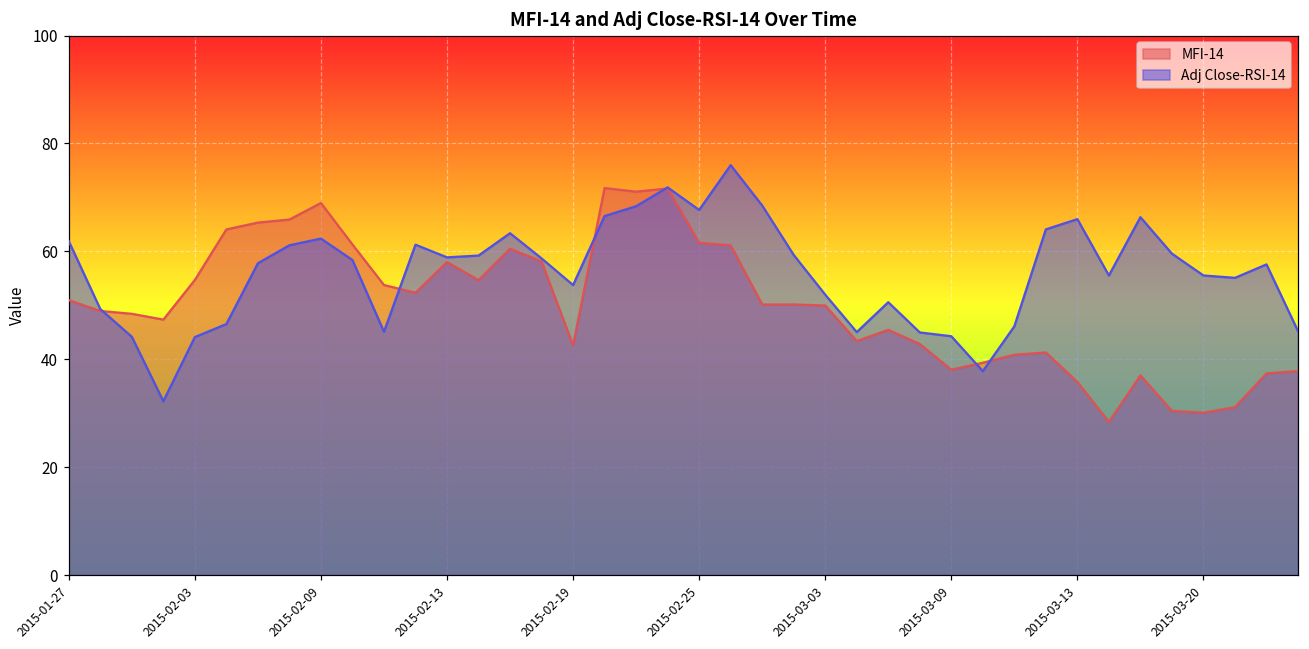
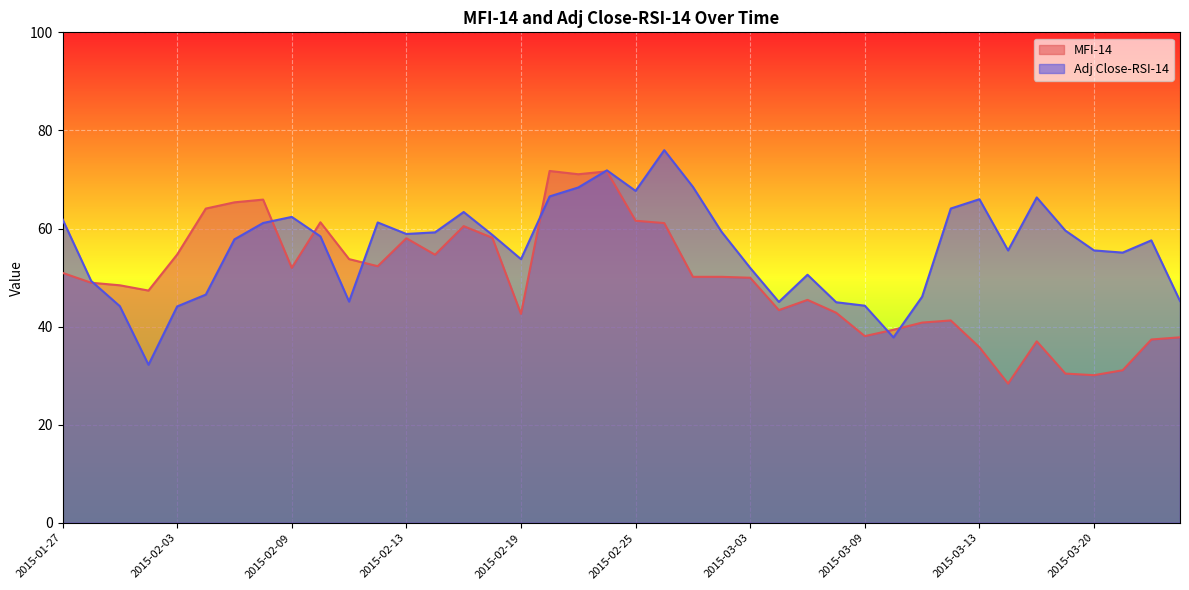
MFI-14, 2015-02-09: 69 -> 52
